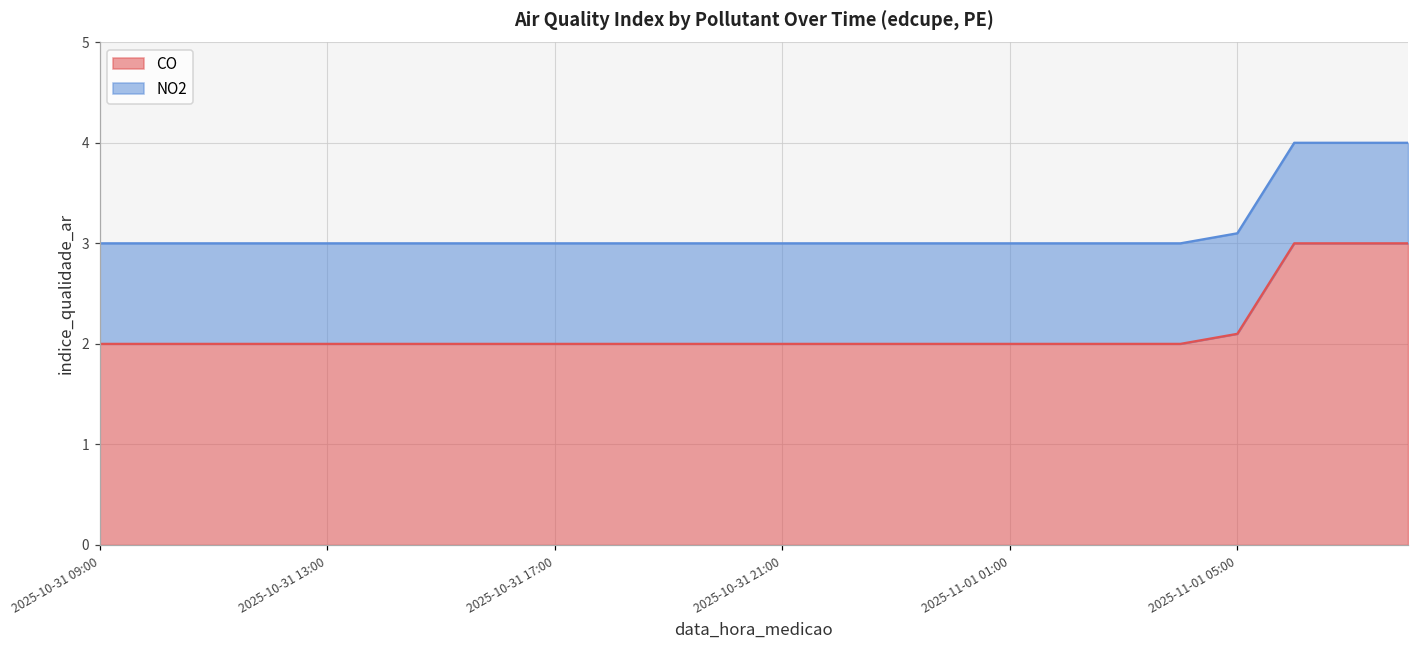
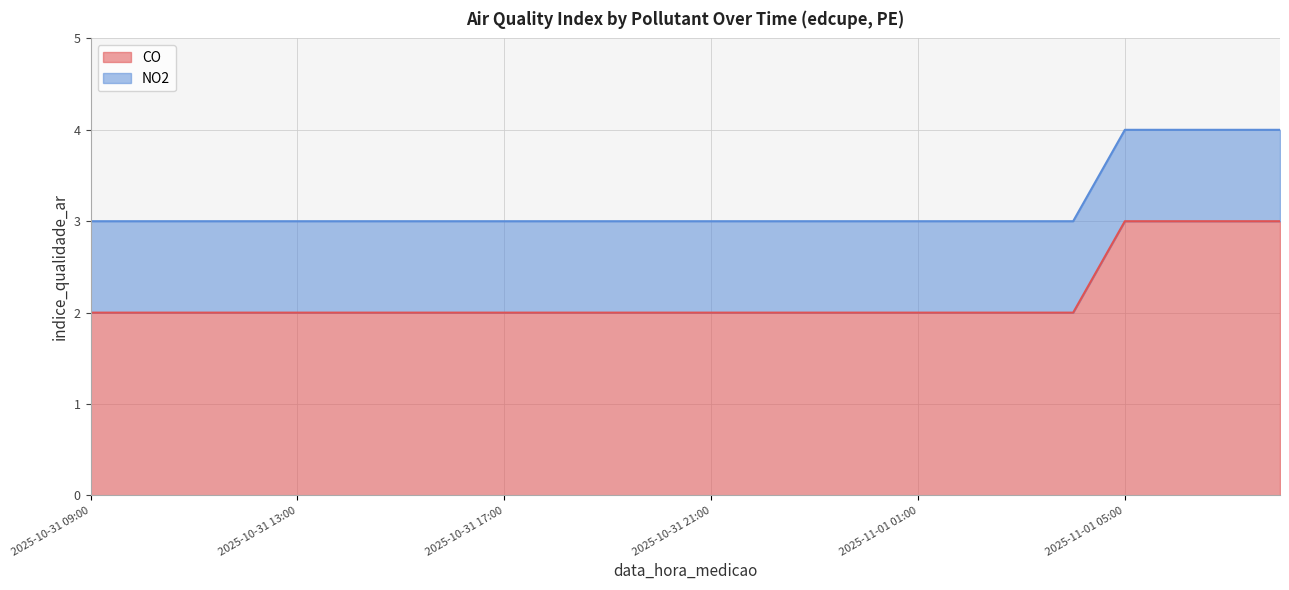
CO, 2025-11-01 05:00: 2.1 -> 3.0
